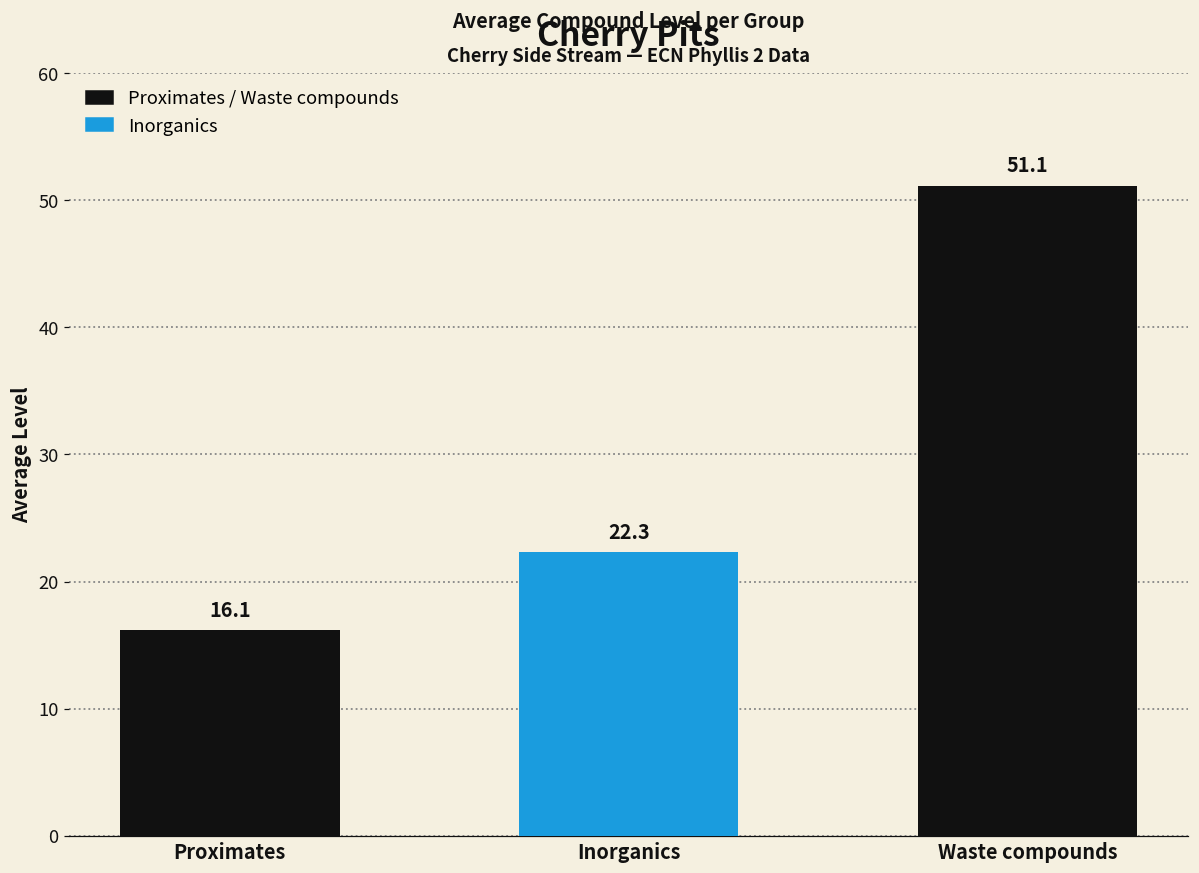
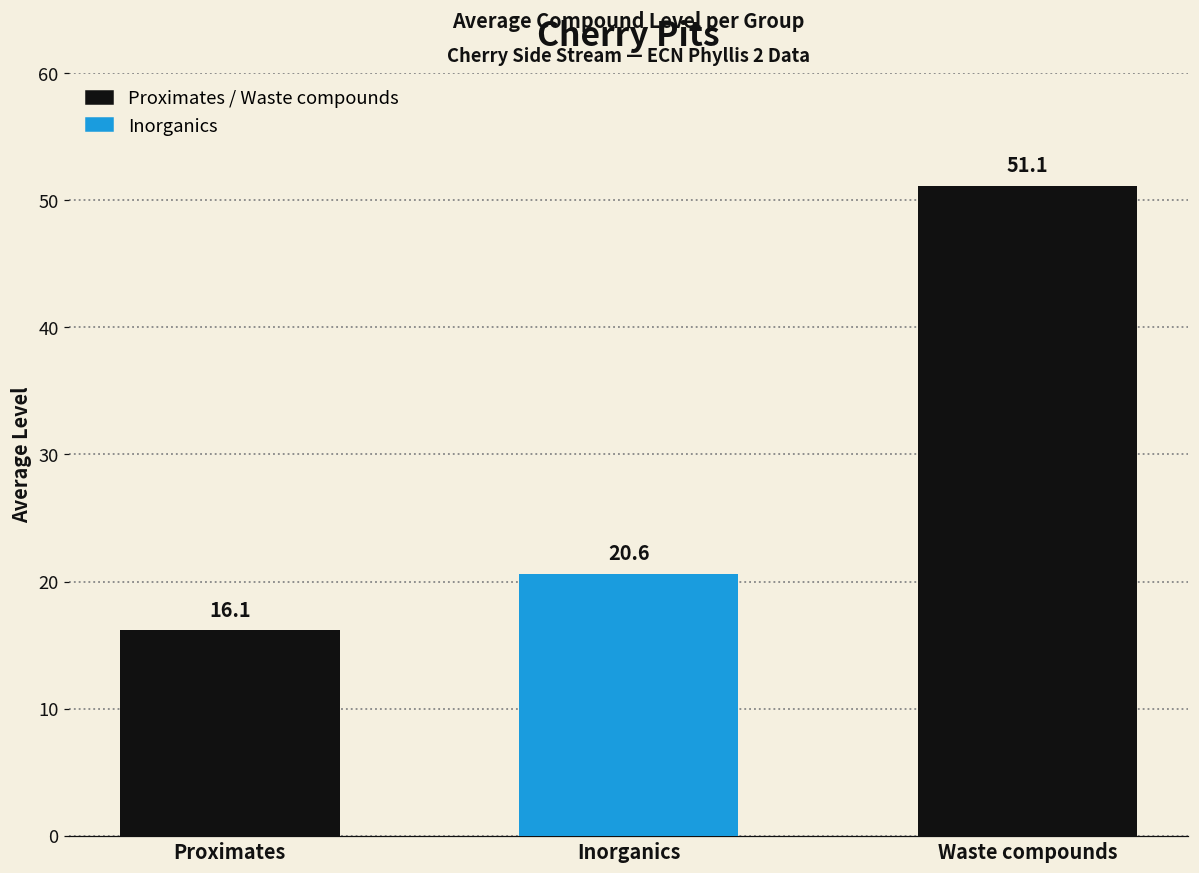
Inorganics: 22.3 -> 20.6
